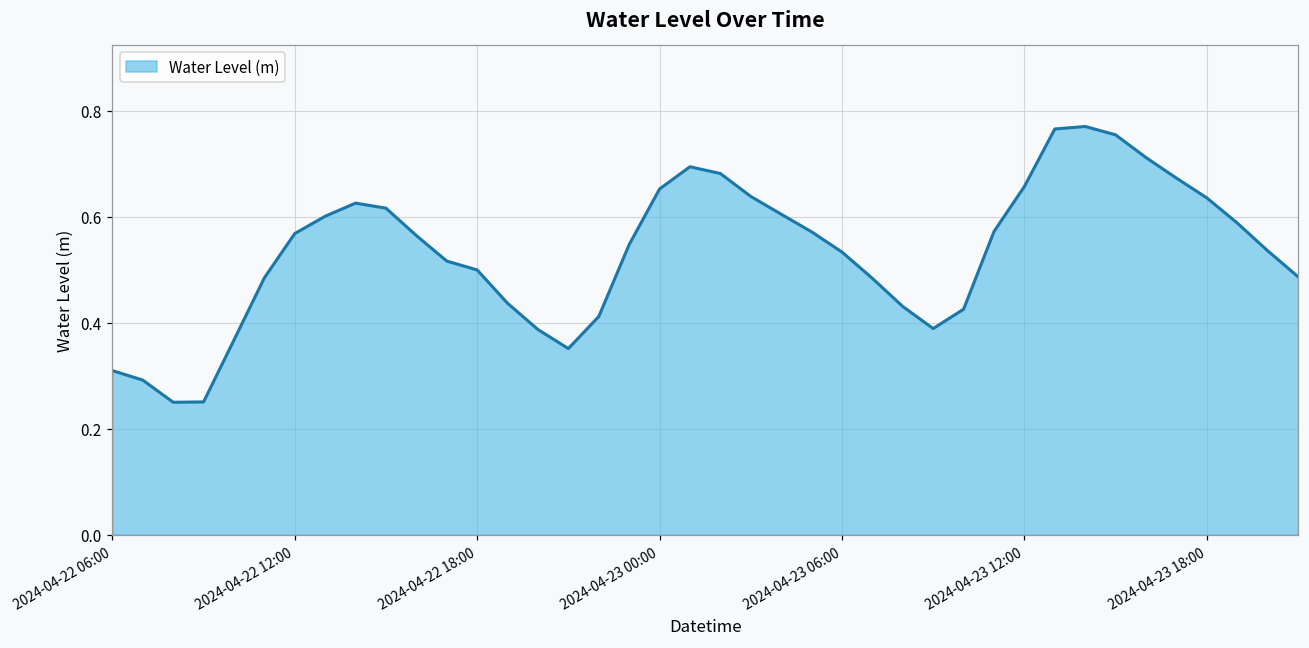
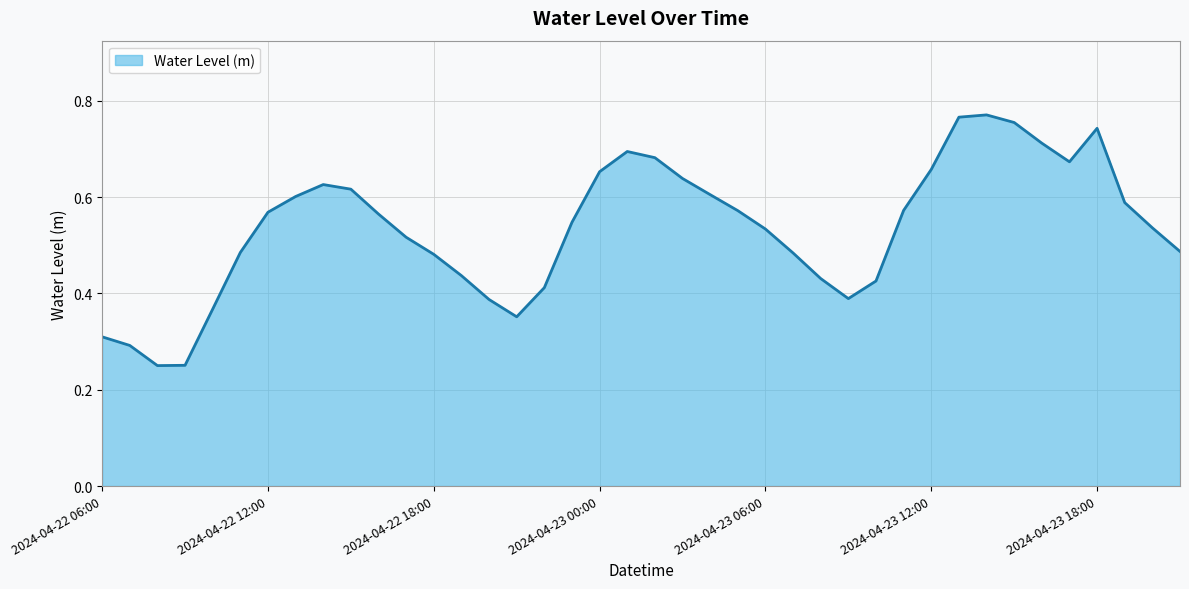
2024-04-22 18:00: 0.50 -> 0.48
2024-04-23 18:00: 0.64 -> 0.74
